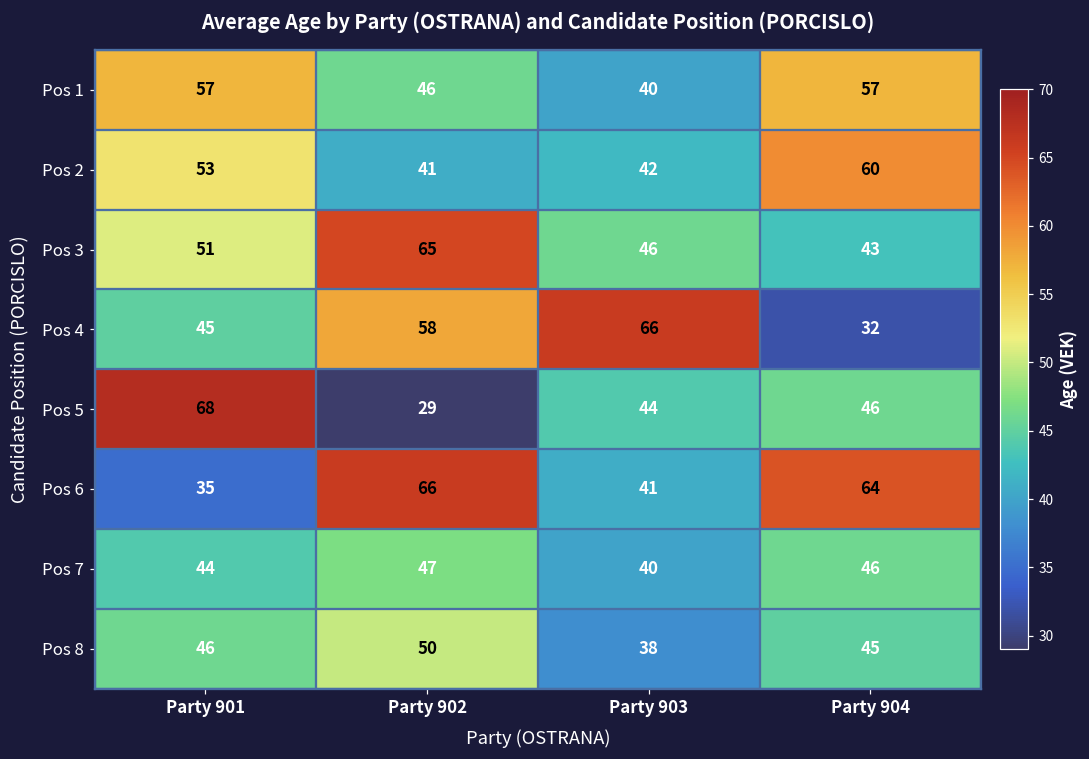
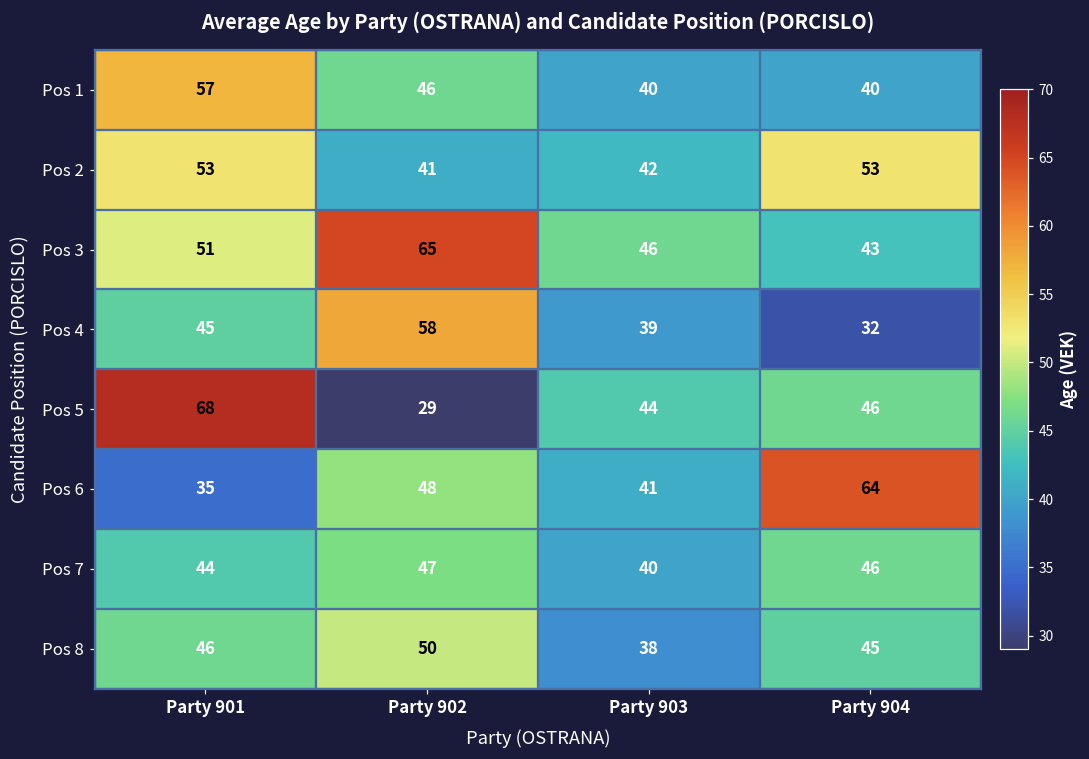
Pos 1, Party 904: 57 -> 40
Pos 2, Party 904: 60 -> 53
Pos 4, Party 903: 66 -> 39
Pos 6, Party 902: 66 -> 48
